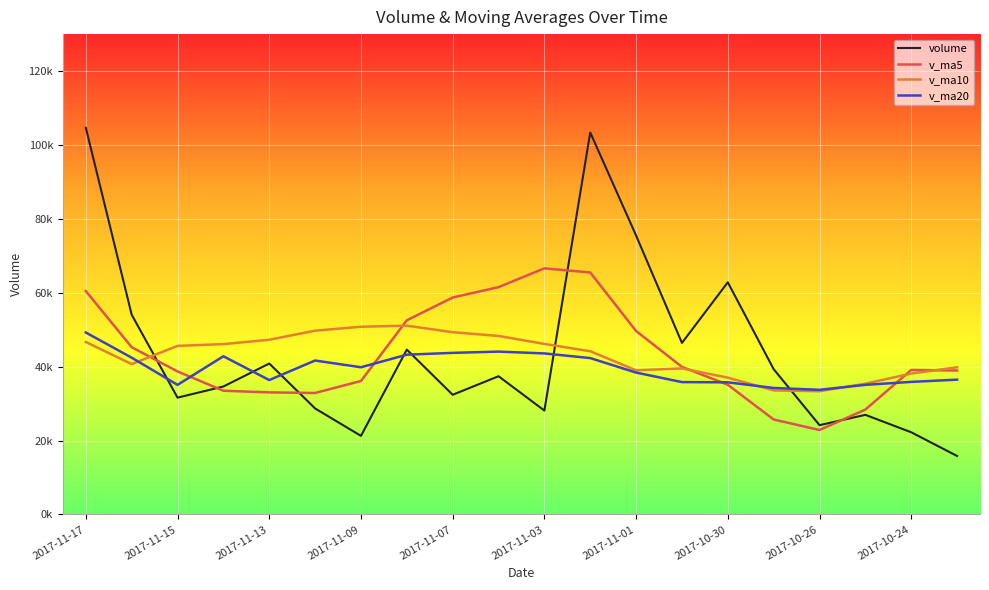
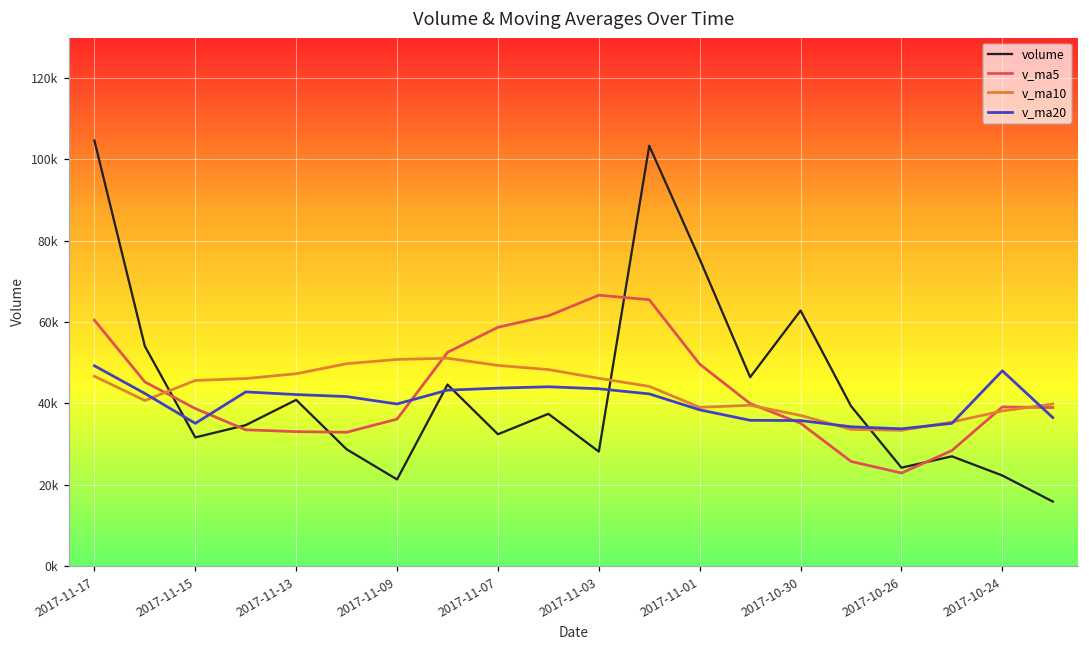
v_ma20, 2017-11-13: 36000 -> 42000
v_ma20, 2017-10-24: 36000 -> 48000
